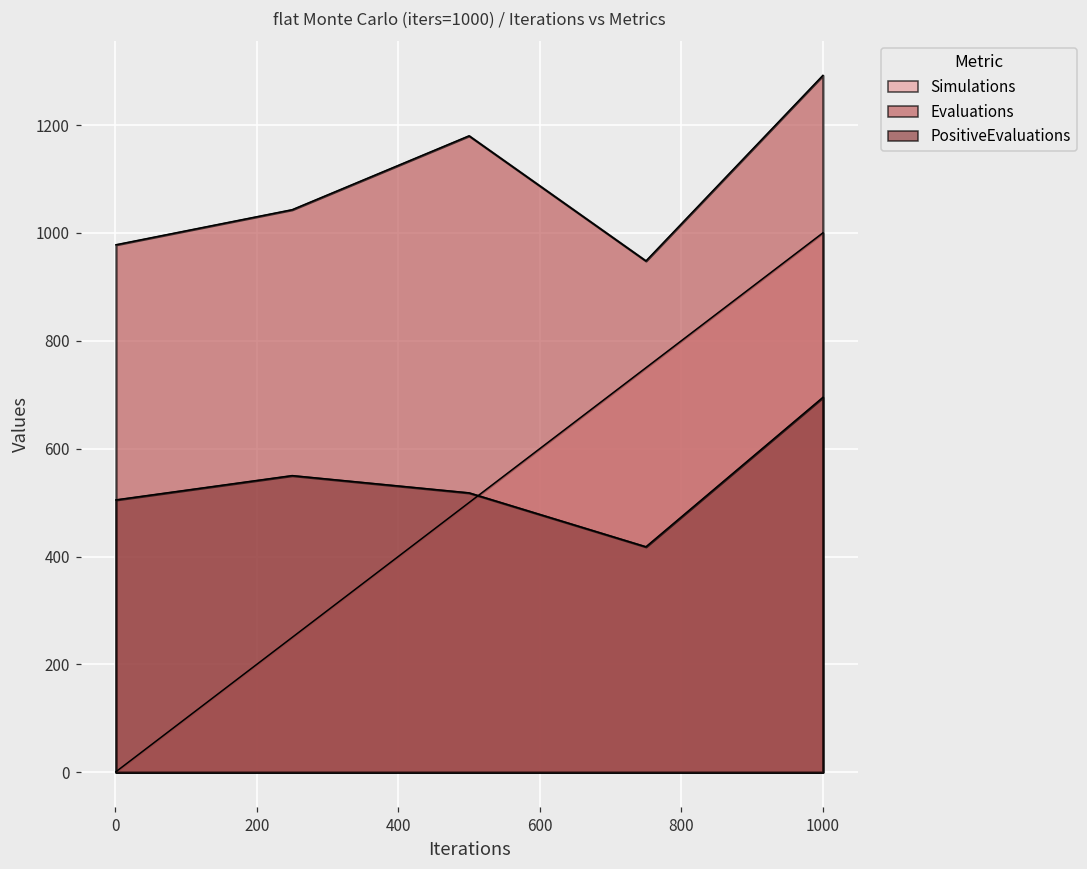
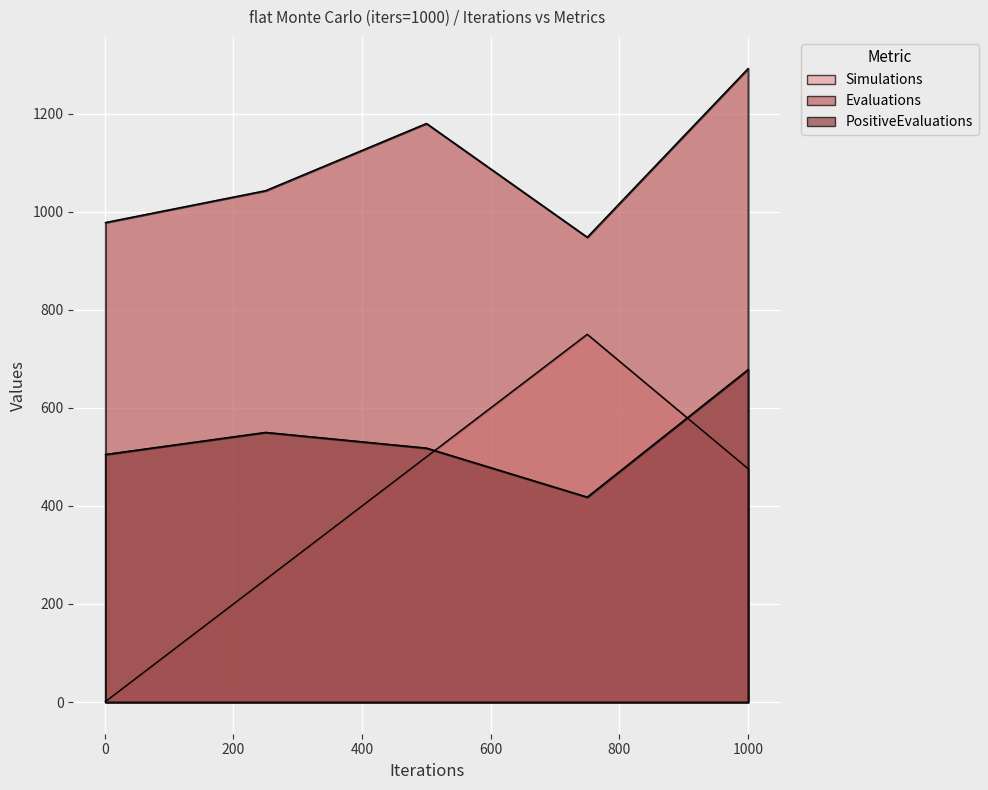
Simulations, 1000: 1000 -> 480
PositiveEvaluations, 1000: 700 -> 680
